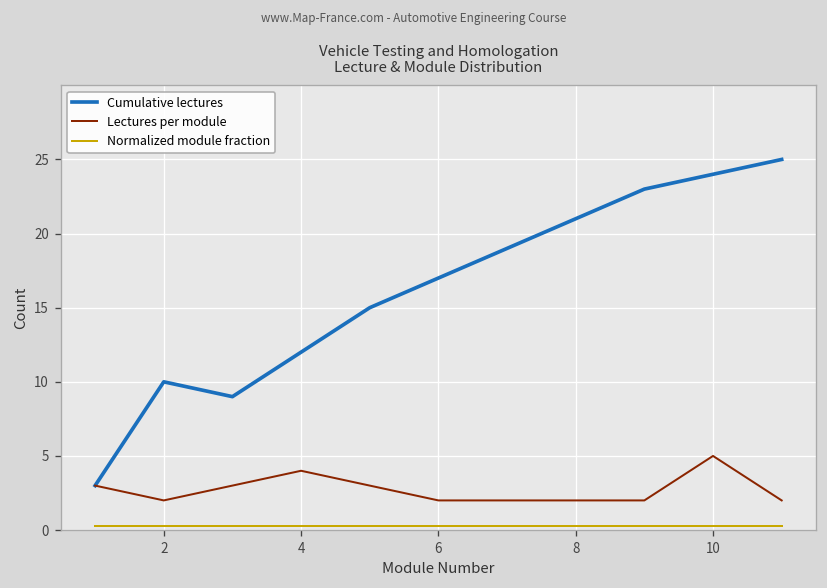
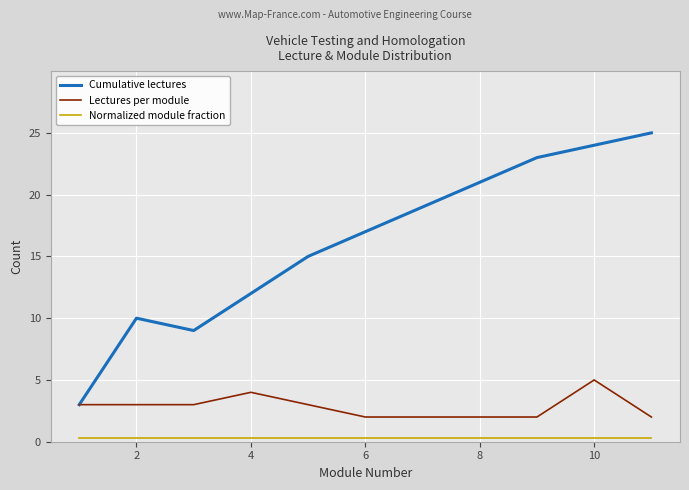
Lectures per module, 2: 2 -> 3
